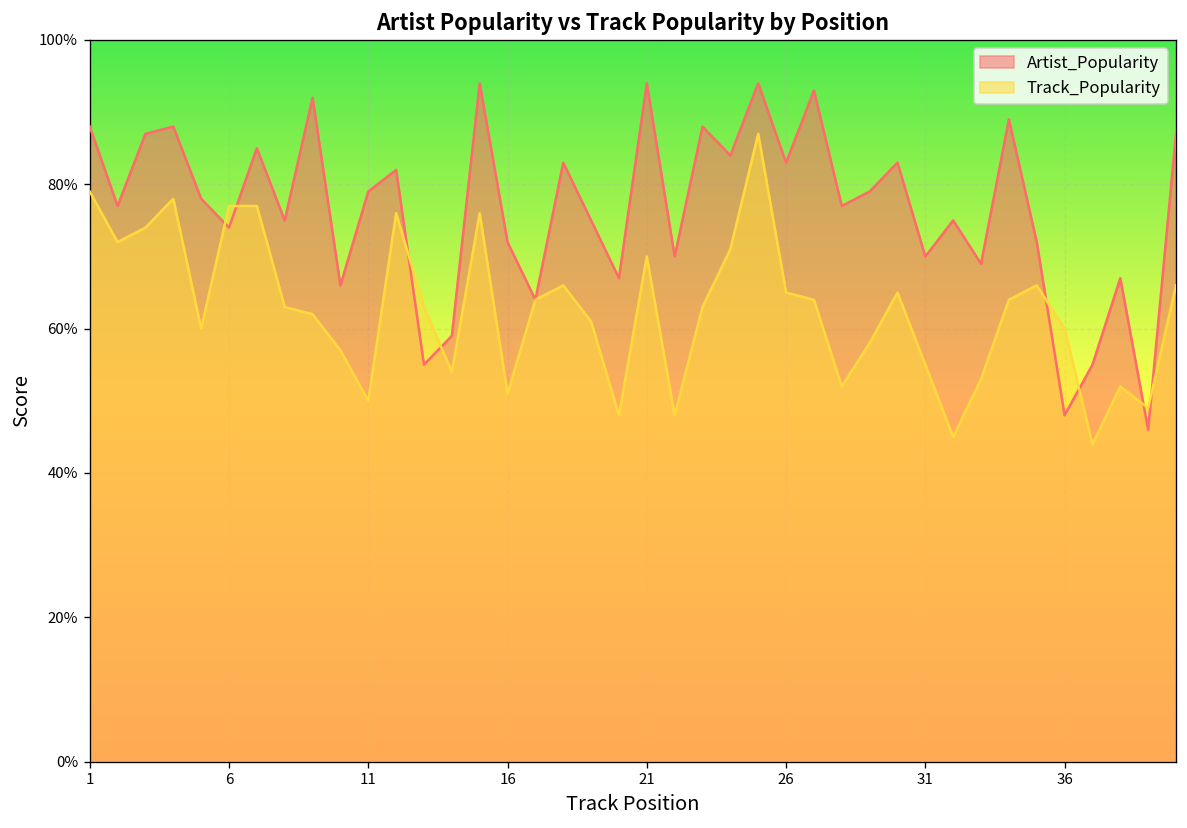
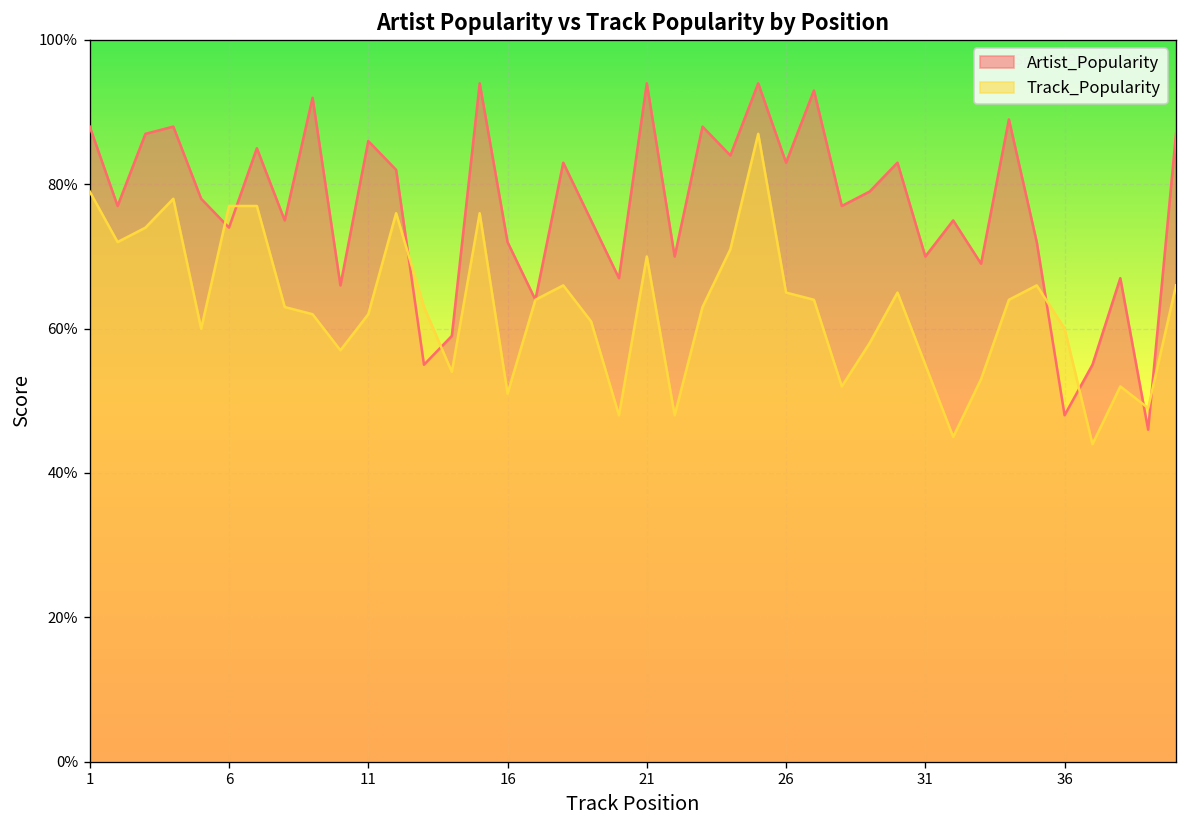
Artist_Popularity, 11: 79% -> 86%
Track_Popularity, 11: 50% -> 62%
